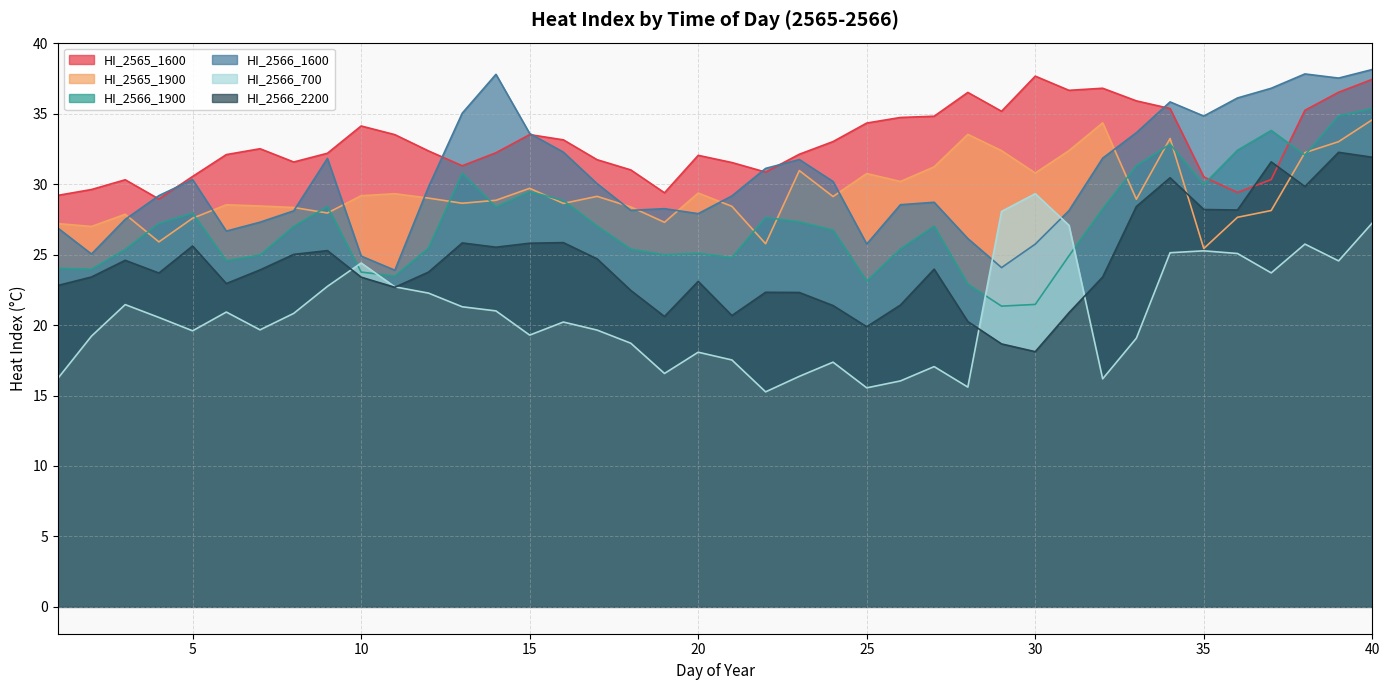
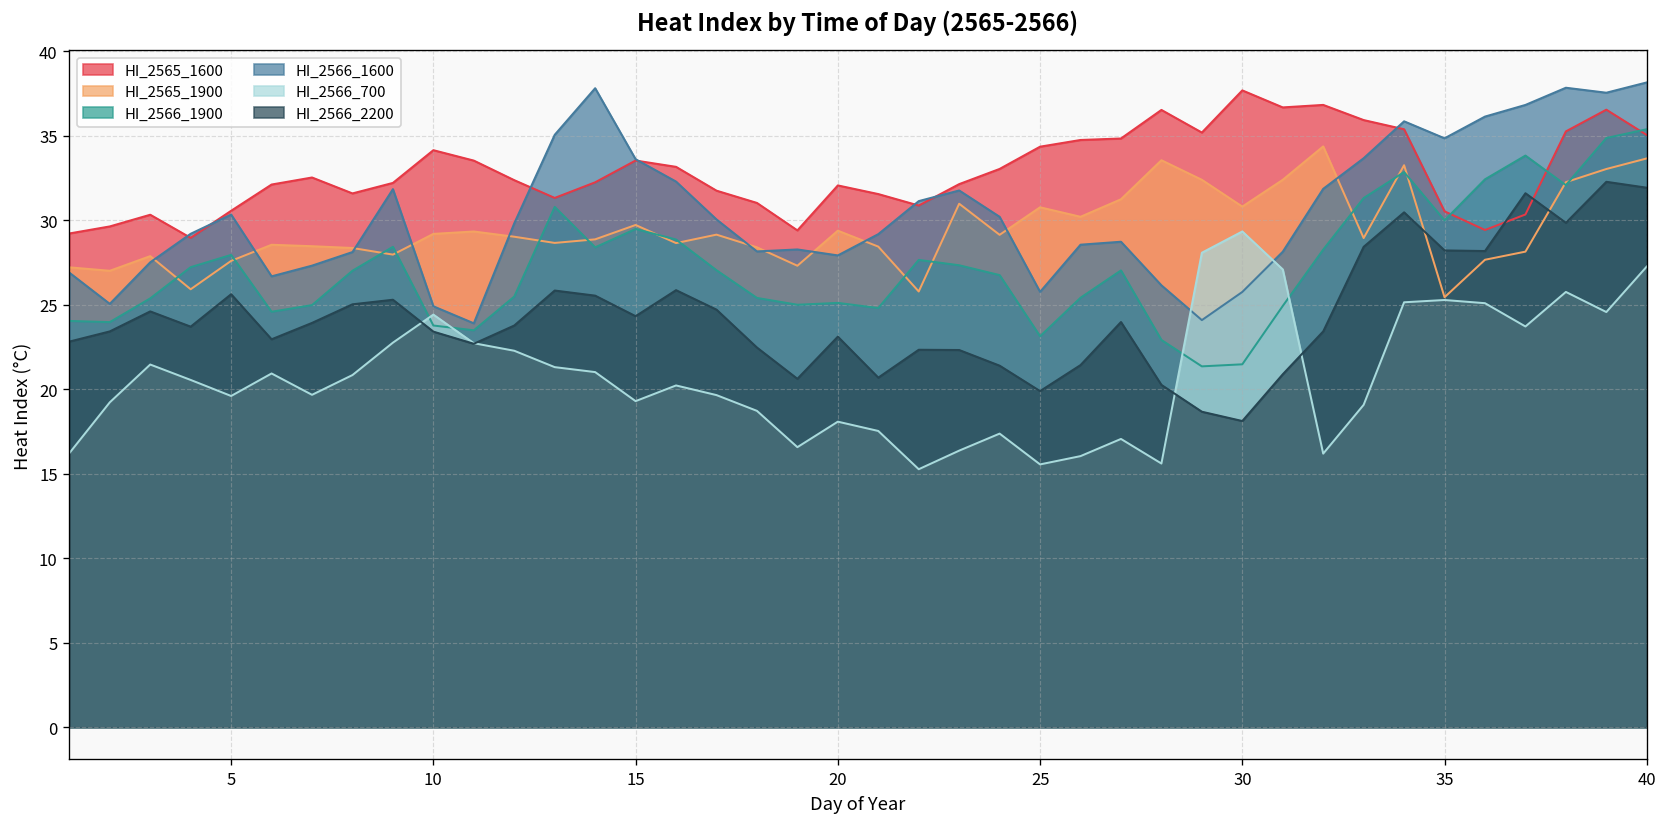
HI_2566_2200, 15: 25.8 -> 24.3
HI_2565_1600, 40: 37.4 -> 35.0
HI_2565_1900, 40: 34.6 -> 33.6
